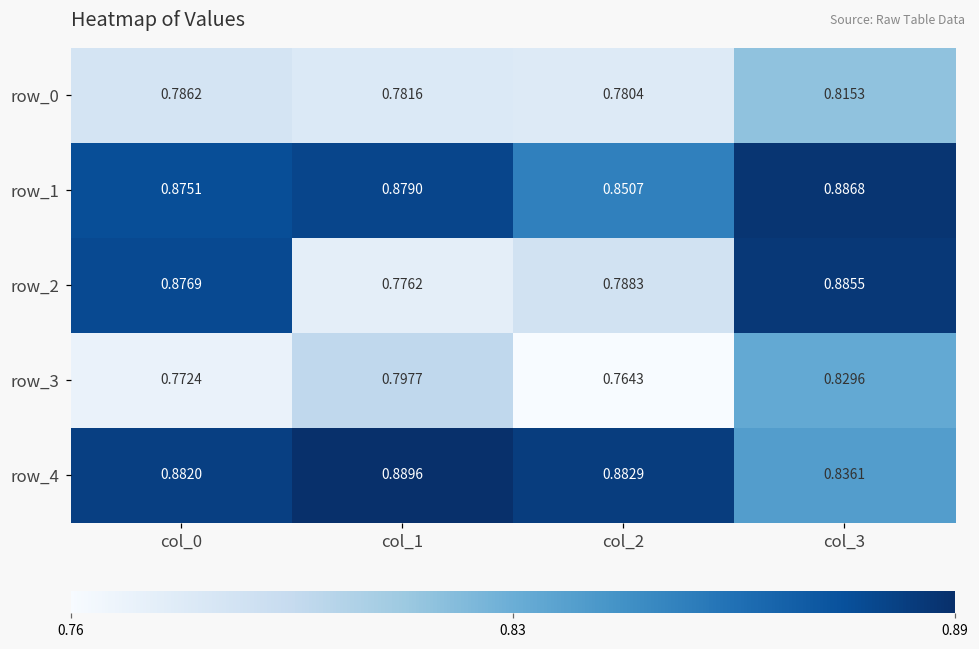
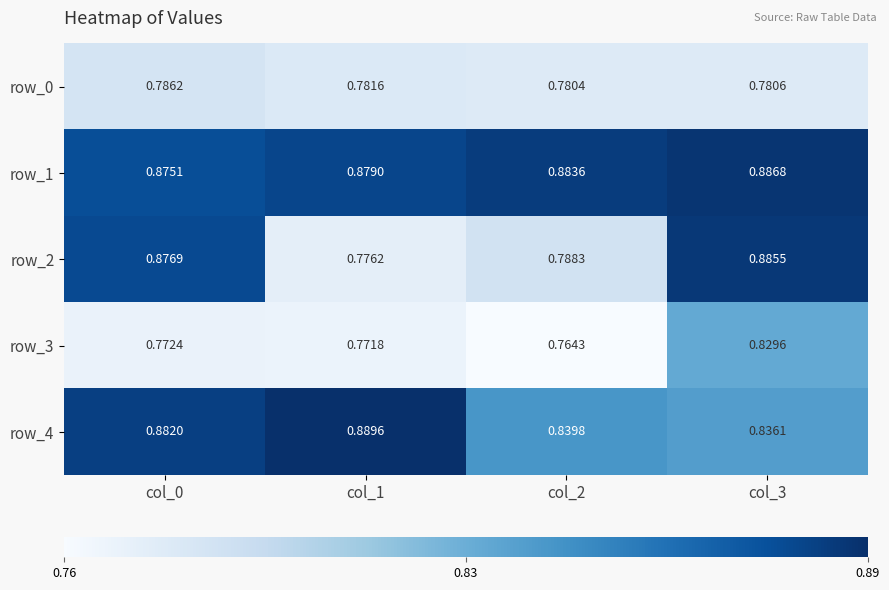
row_0, col_3: 0.8153 -> 0.7806
row_1, col_2: 0.8507 -> 0.8836
row_3, col_1: 0.7977 -> 0.7718
row_4, col_2: 0.8829 -> 0.8398
